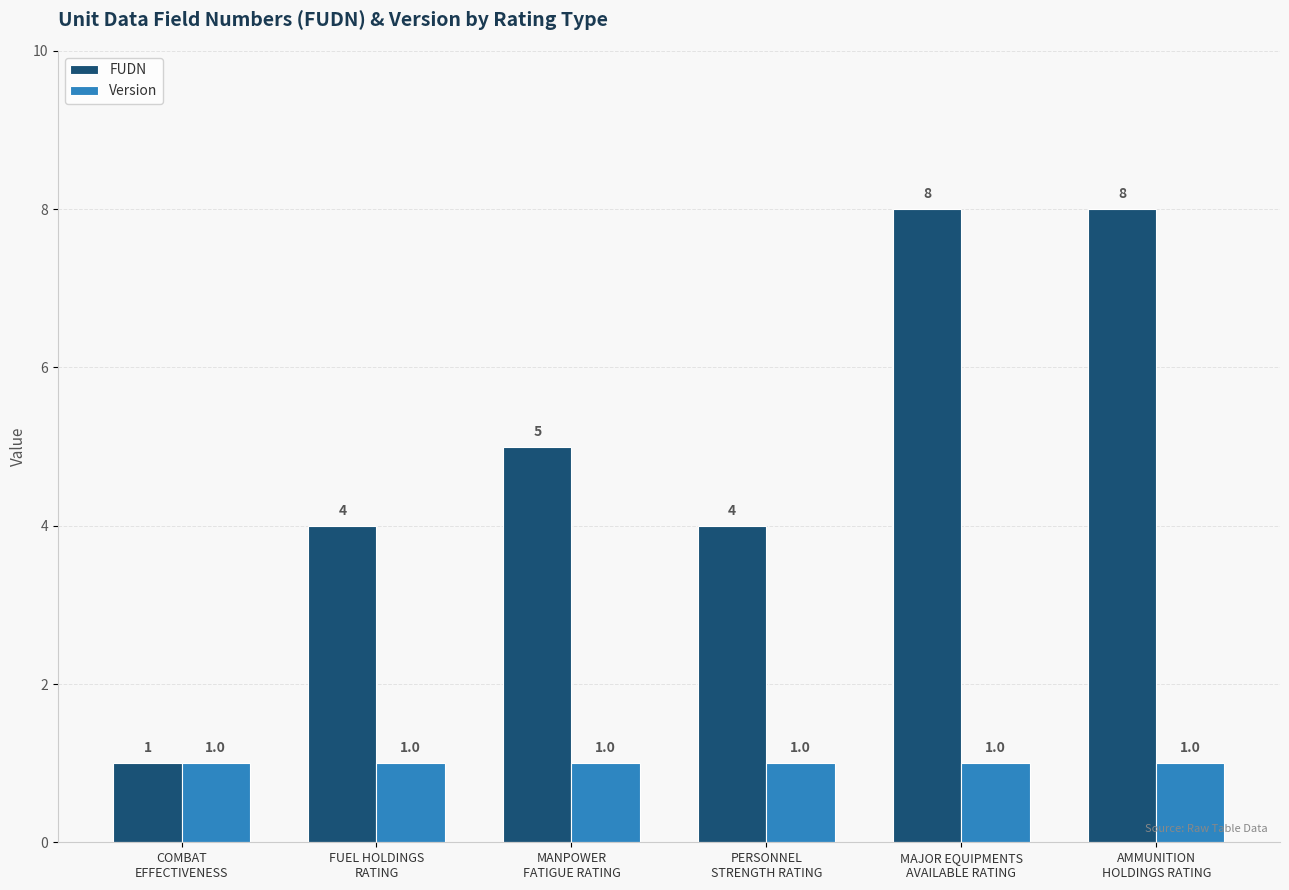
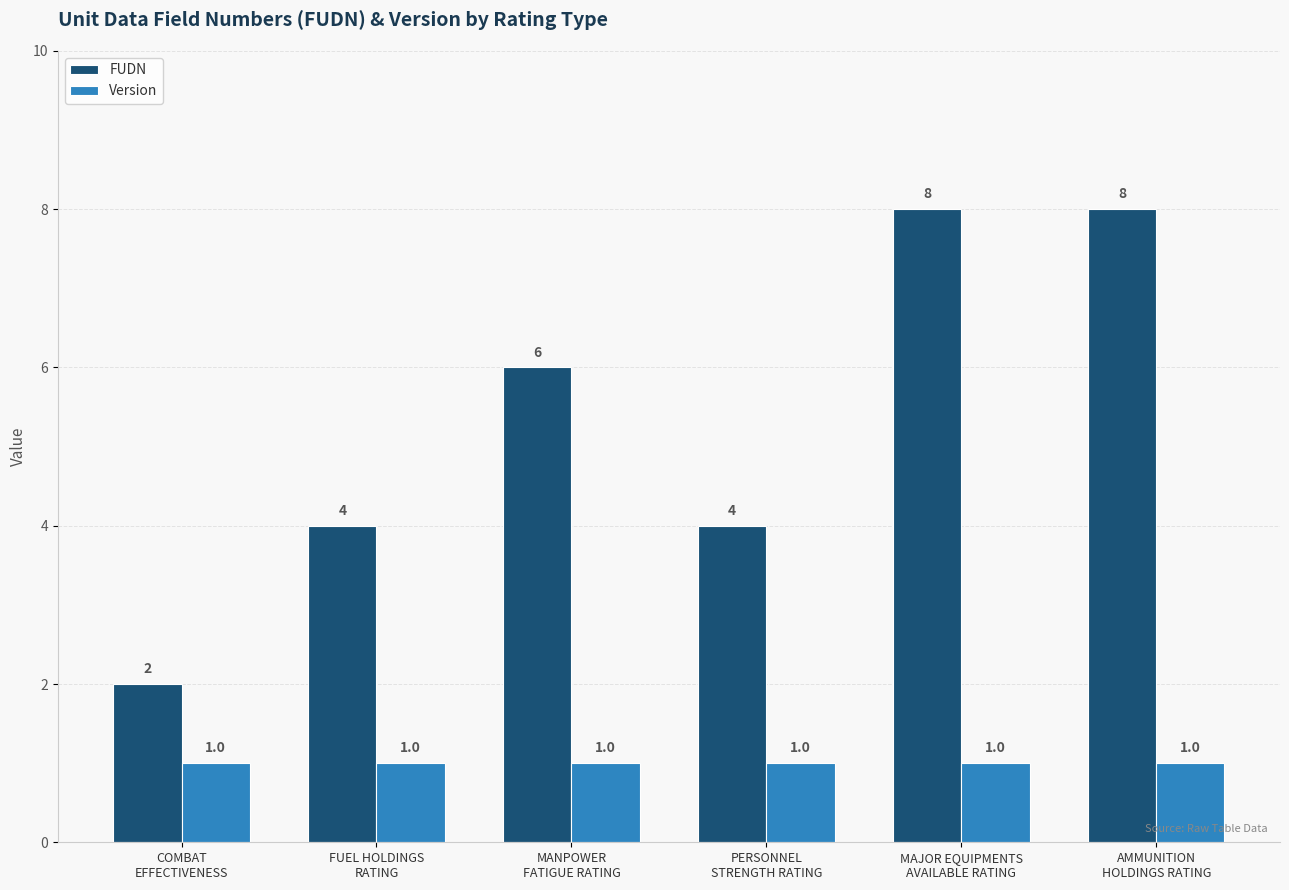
FUDN, COMBAT EFFECTIVENESS: 1 -> 2
FUDN, MANPOWER FATIGUE RATING: 5 -> 6
